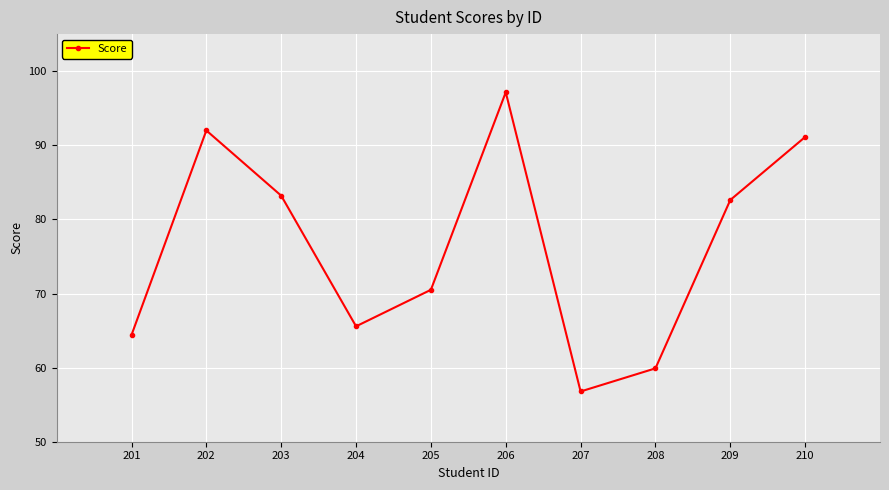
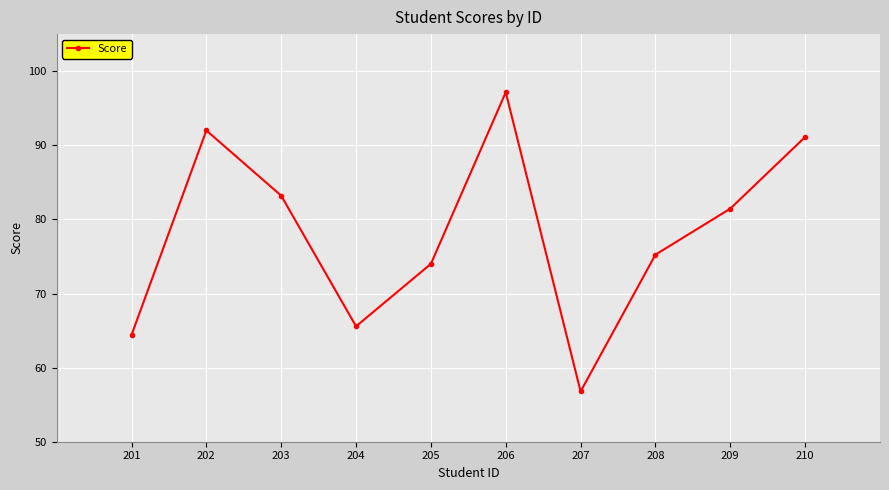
205: 71 -> 74
208: 60 -> 75
209: 83 -> 81
